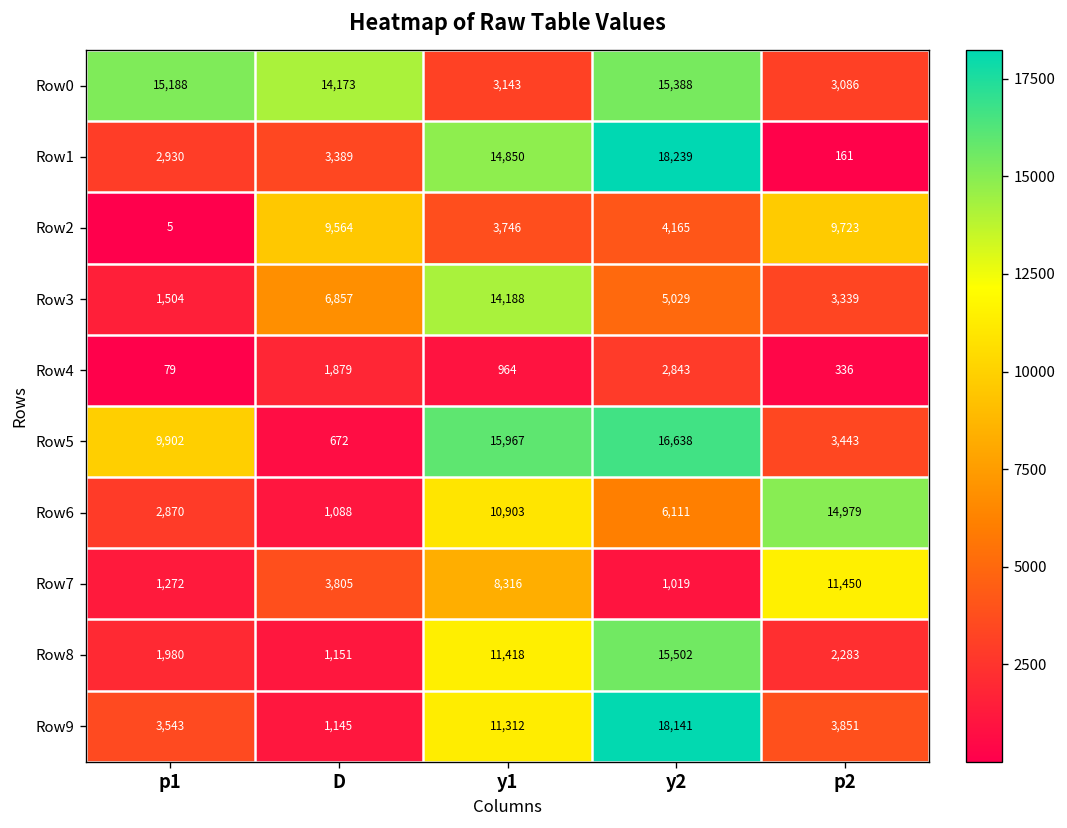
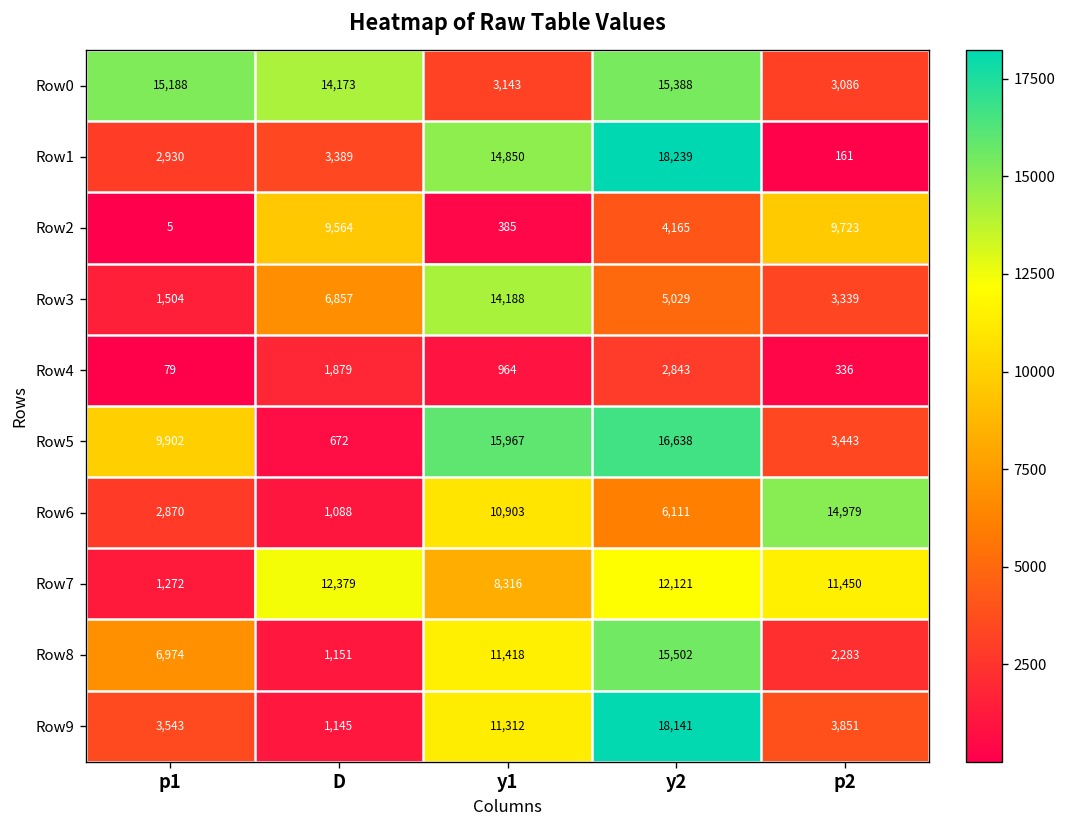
Row2, y1: 3,746 -> 385
Row7, D: 3,805 -> 12,379
Row7, y2: 1,019 -> 12,121
Row8, p1: 1,980 -> 6,974
